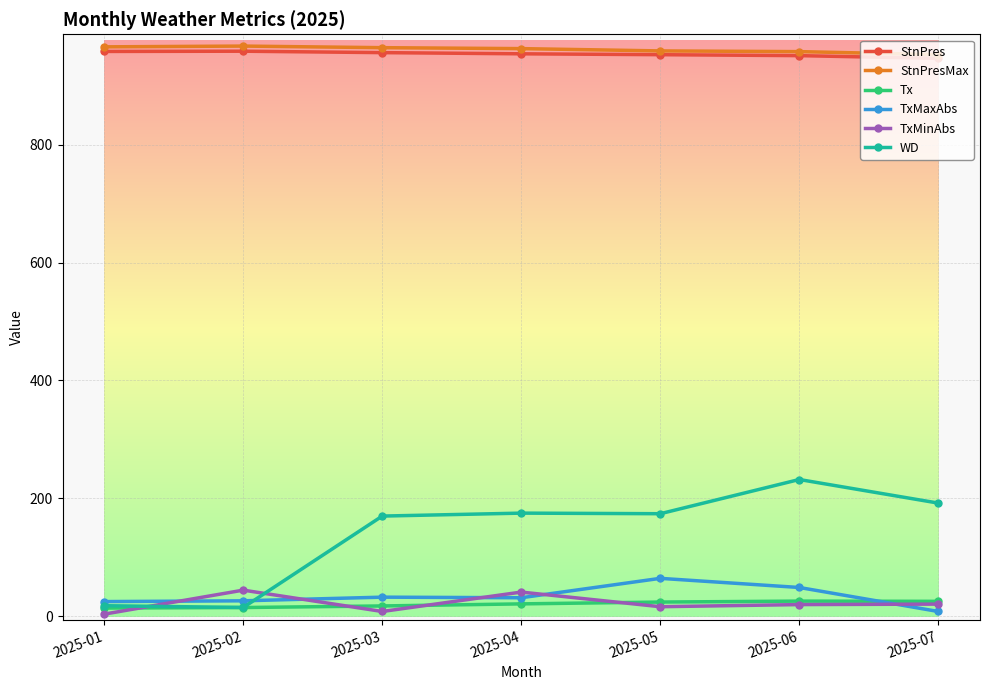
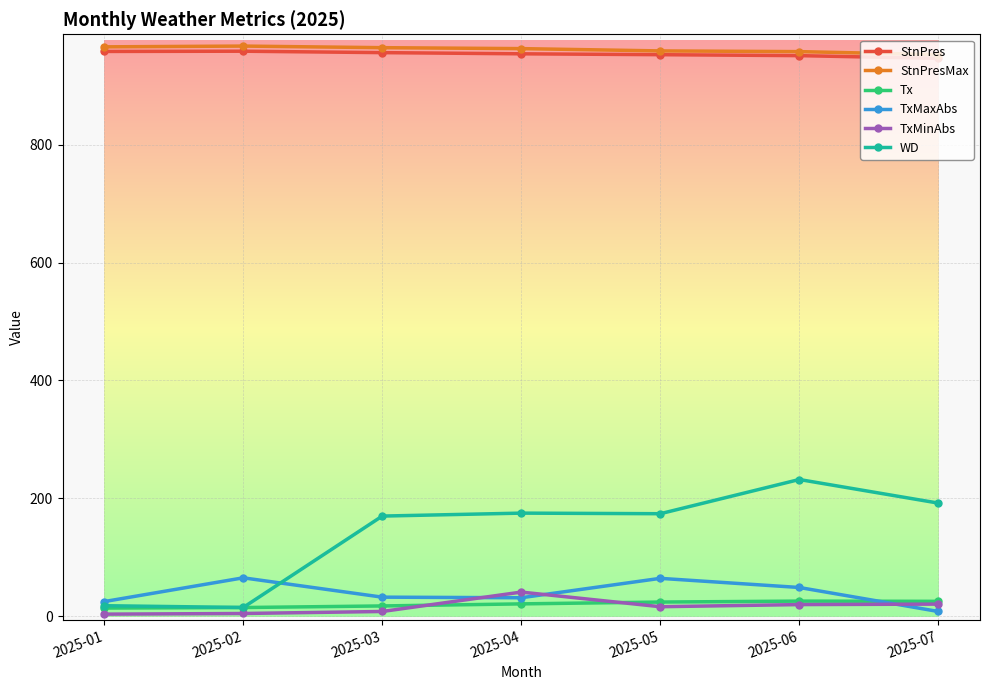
TxMaxAbs, 2025-02: 30 -> 70
TxMinAbs, 2025-02: 40 -> 0
